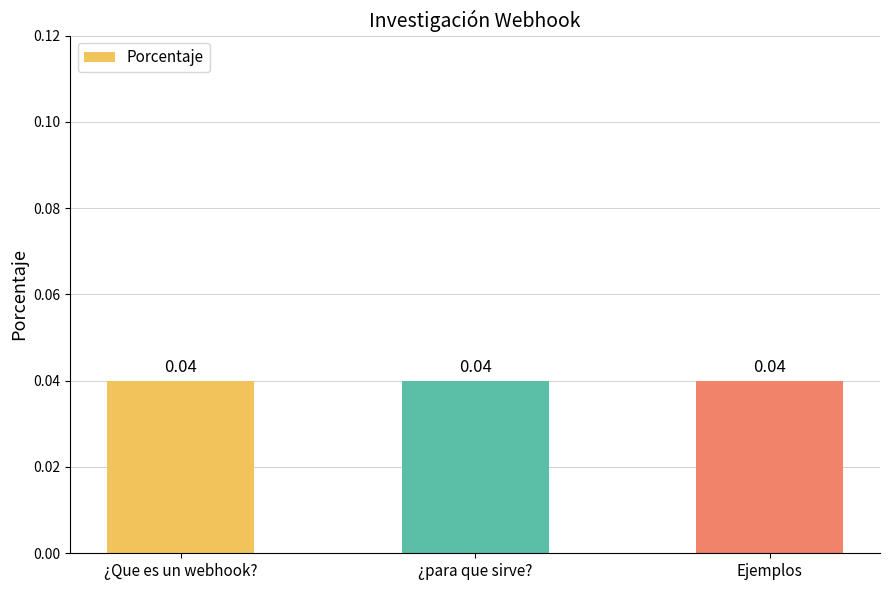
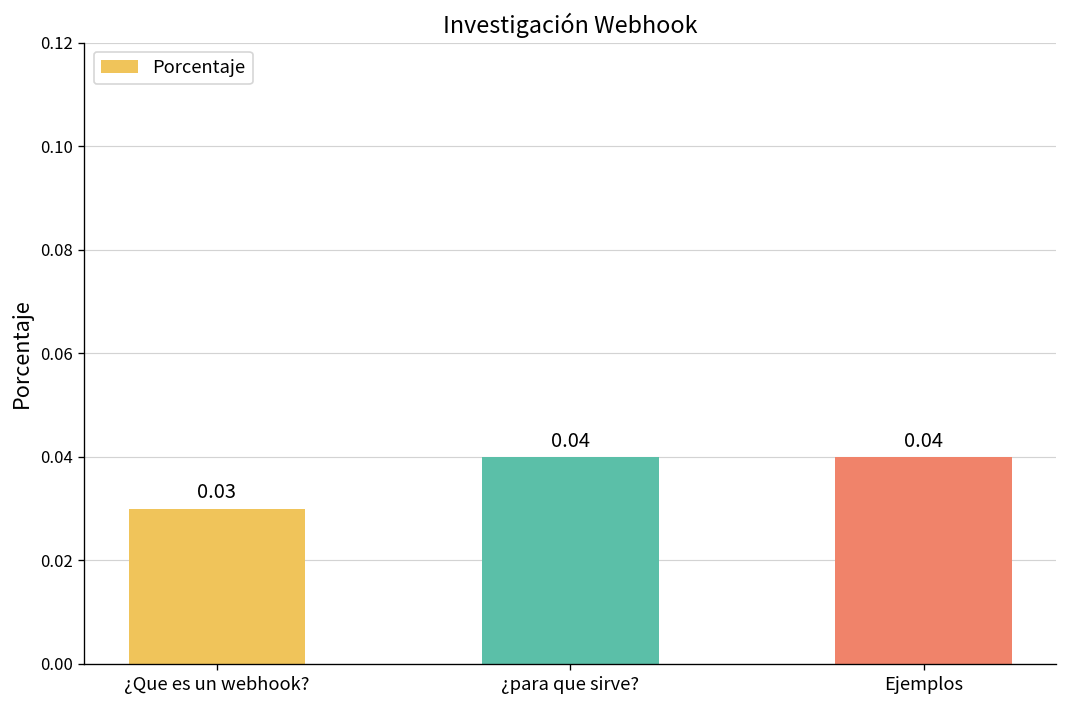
¿Que es un webhook?: 0.04 -> 0.03
